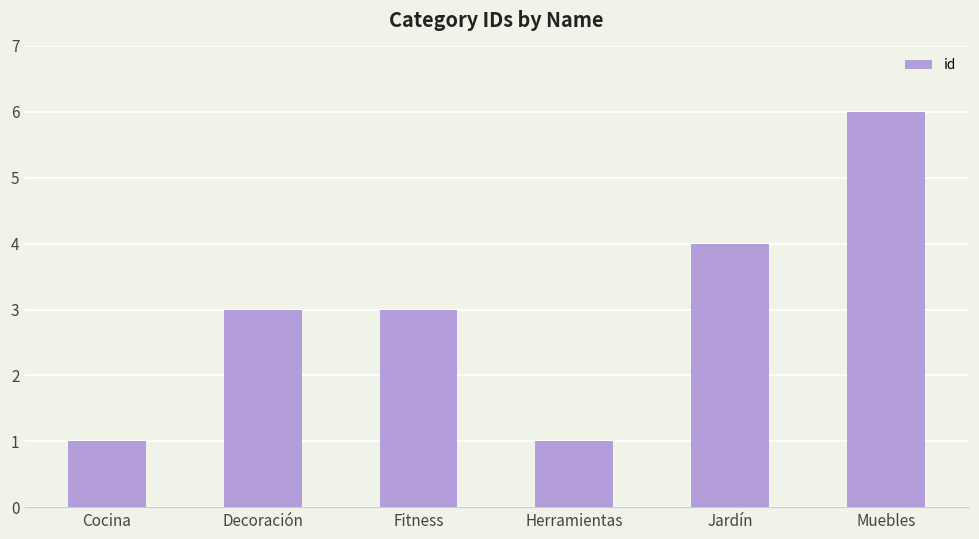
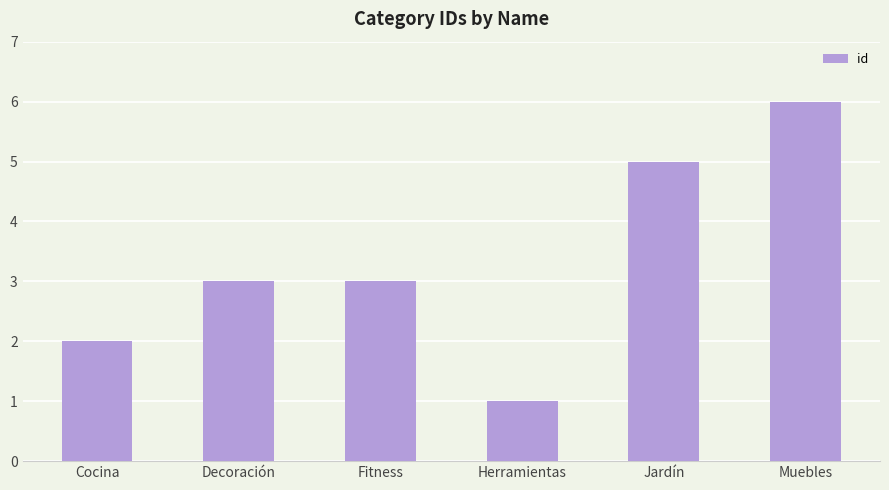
Cocina: 1 -> 2
Jardín: 4 -> 5
